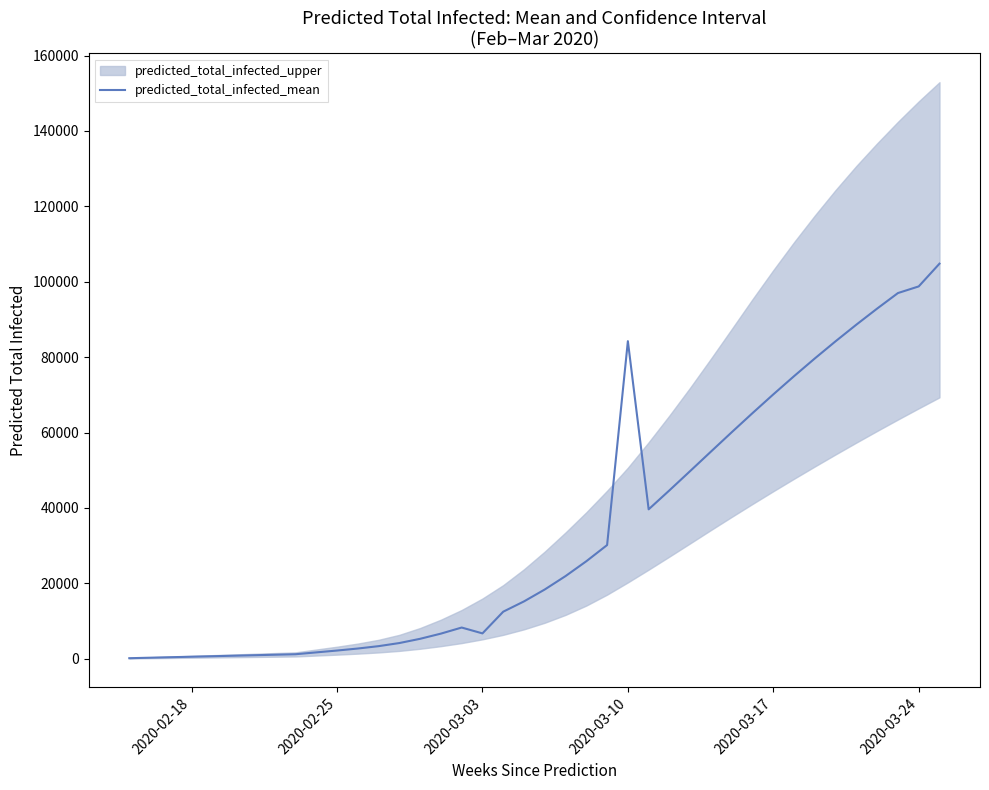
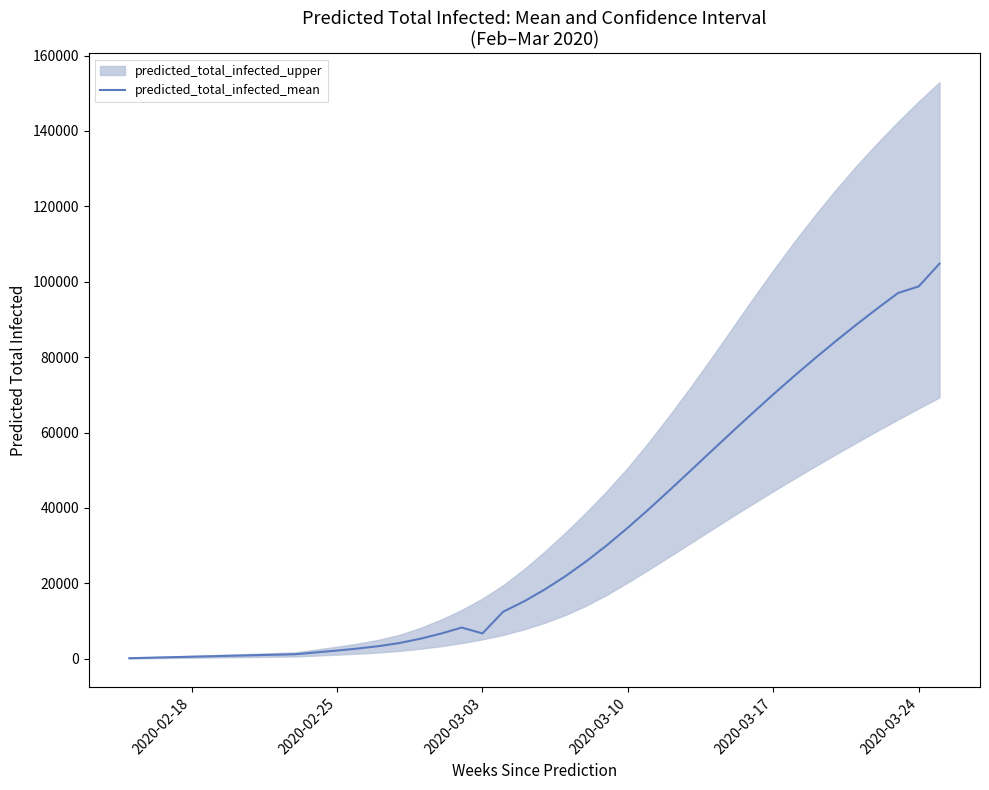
predicted_total_infected_mean, 2020-03-10: 84000 -> 35000
